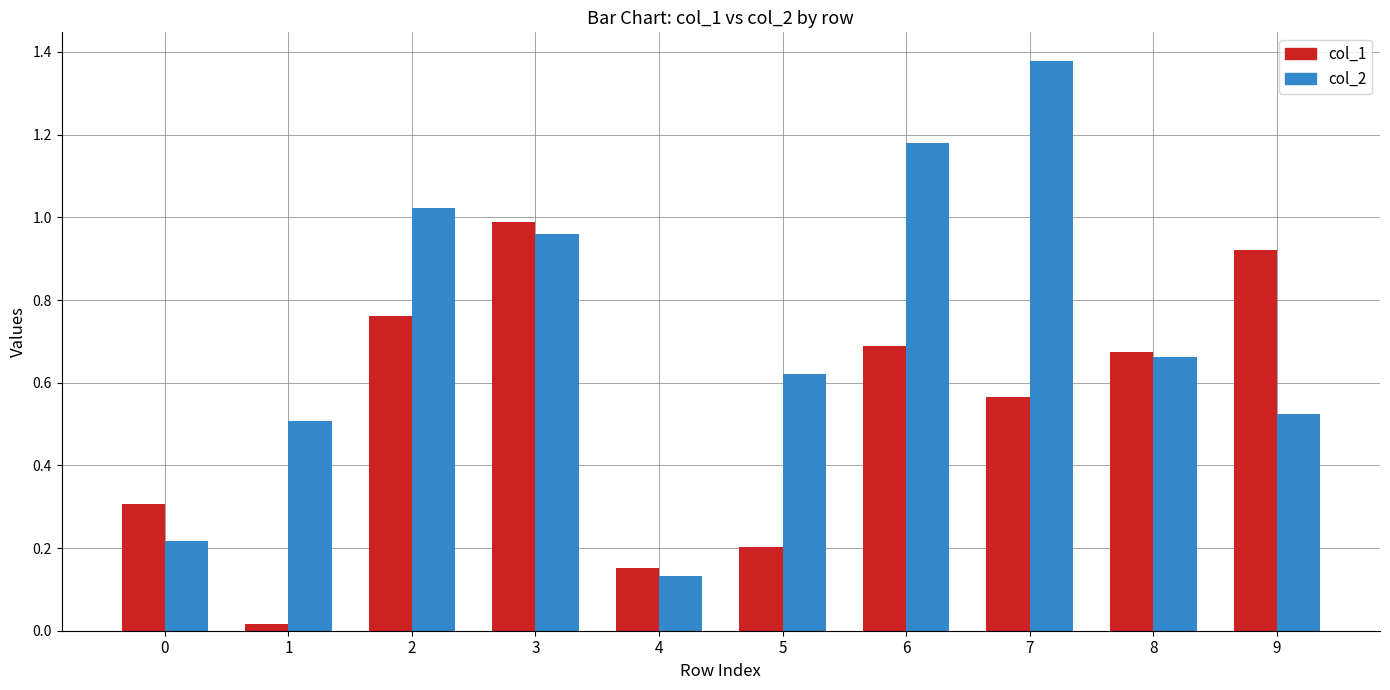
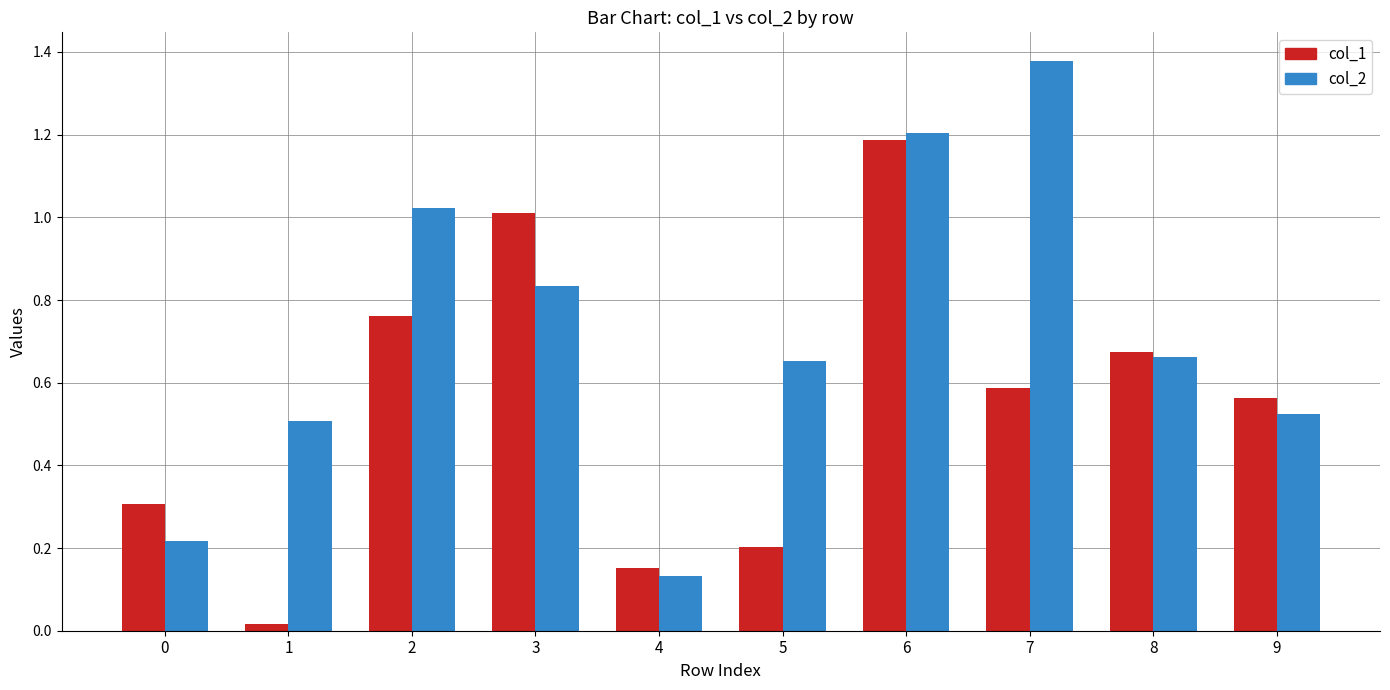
col_1, 3: 0.99 -> 1.01
col_2, 3: 0.96 -> 0.83
col_2, 5: 0.62 -> 0.65
col_1, 6: 0.69 -> 1.19
col_2, 6: 1.18 -> 1.20
col_1, 7: 0.57 -> 0.59
col_1, 9: 0.92 -> 0.56
